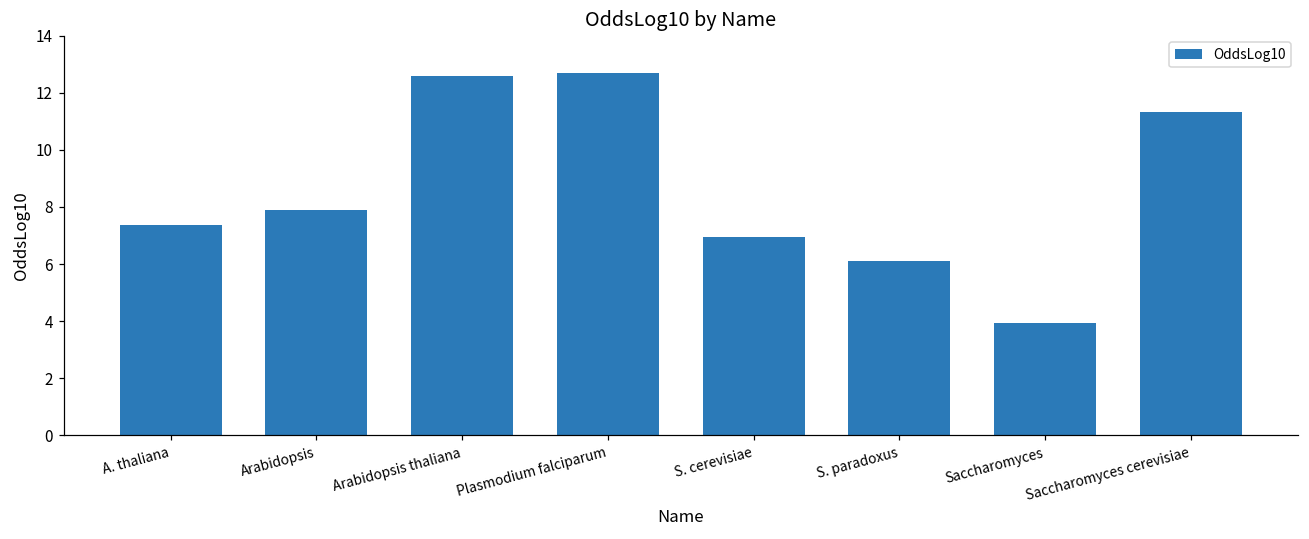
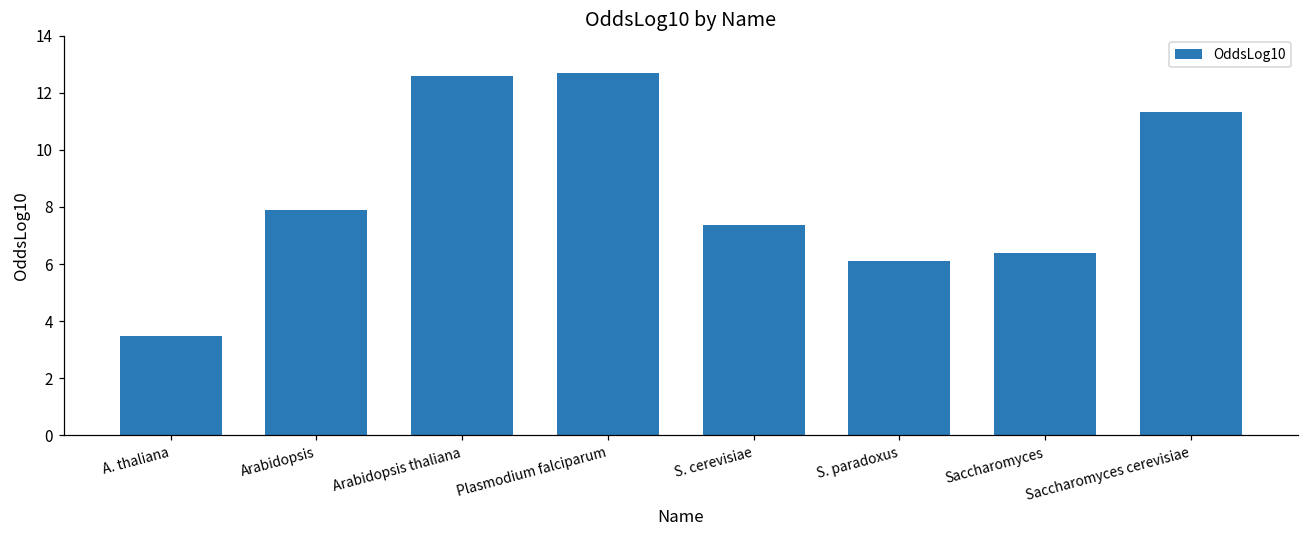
A. thaliana: 7.4 -> 3.5
S. cerevisiae: 7.0 -> 7.4
Saccharomyces: 4.0 -> 6.4
